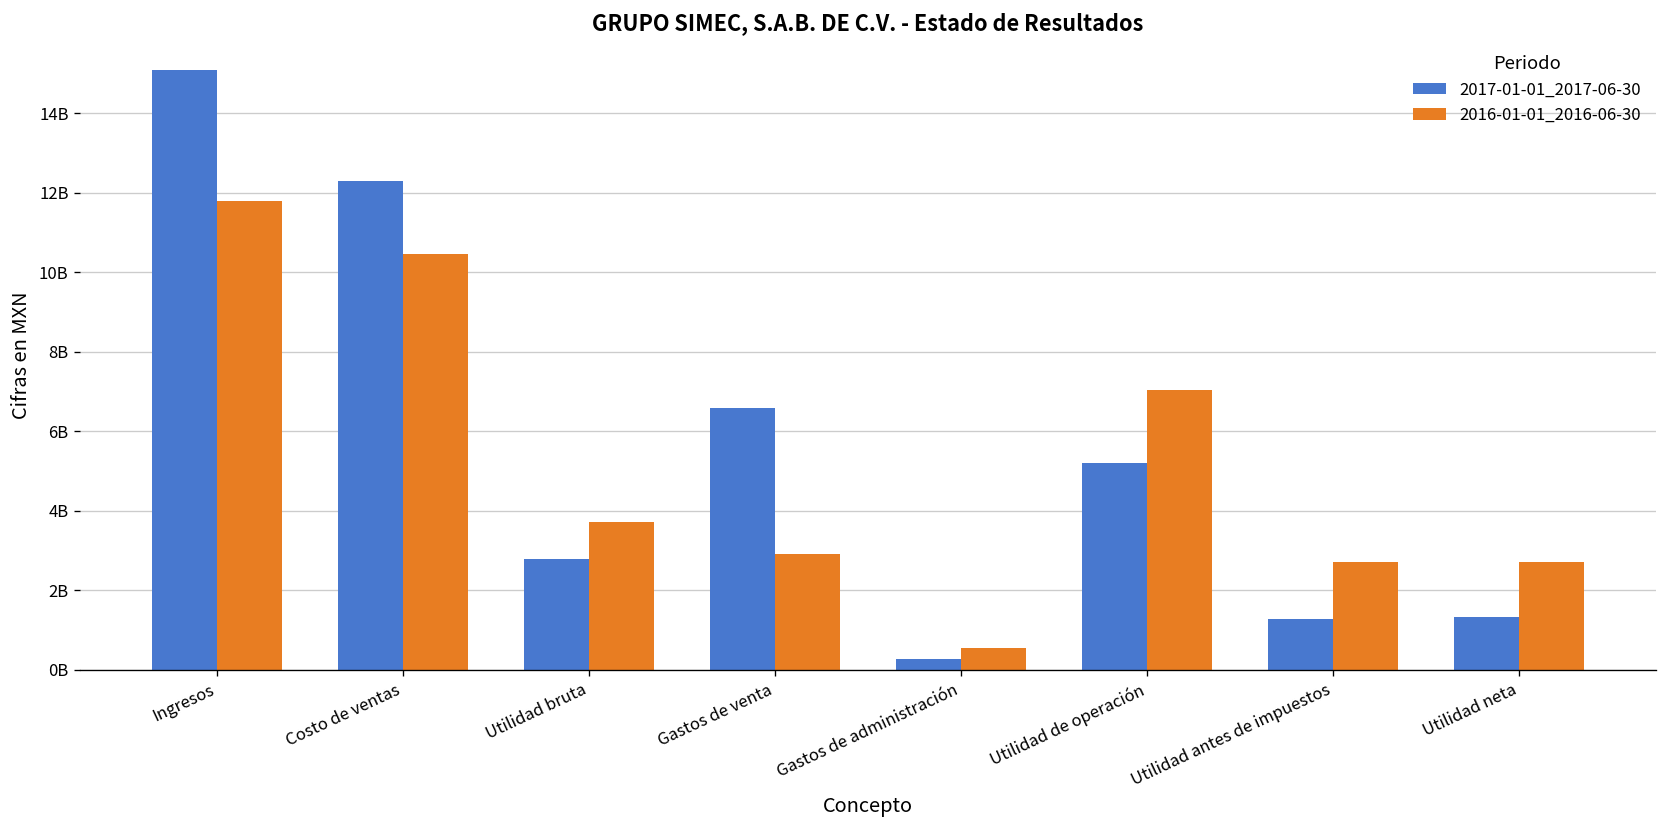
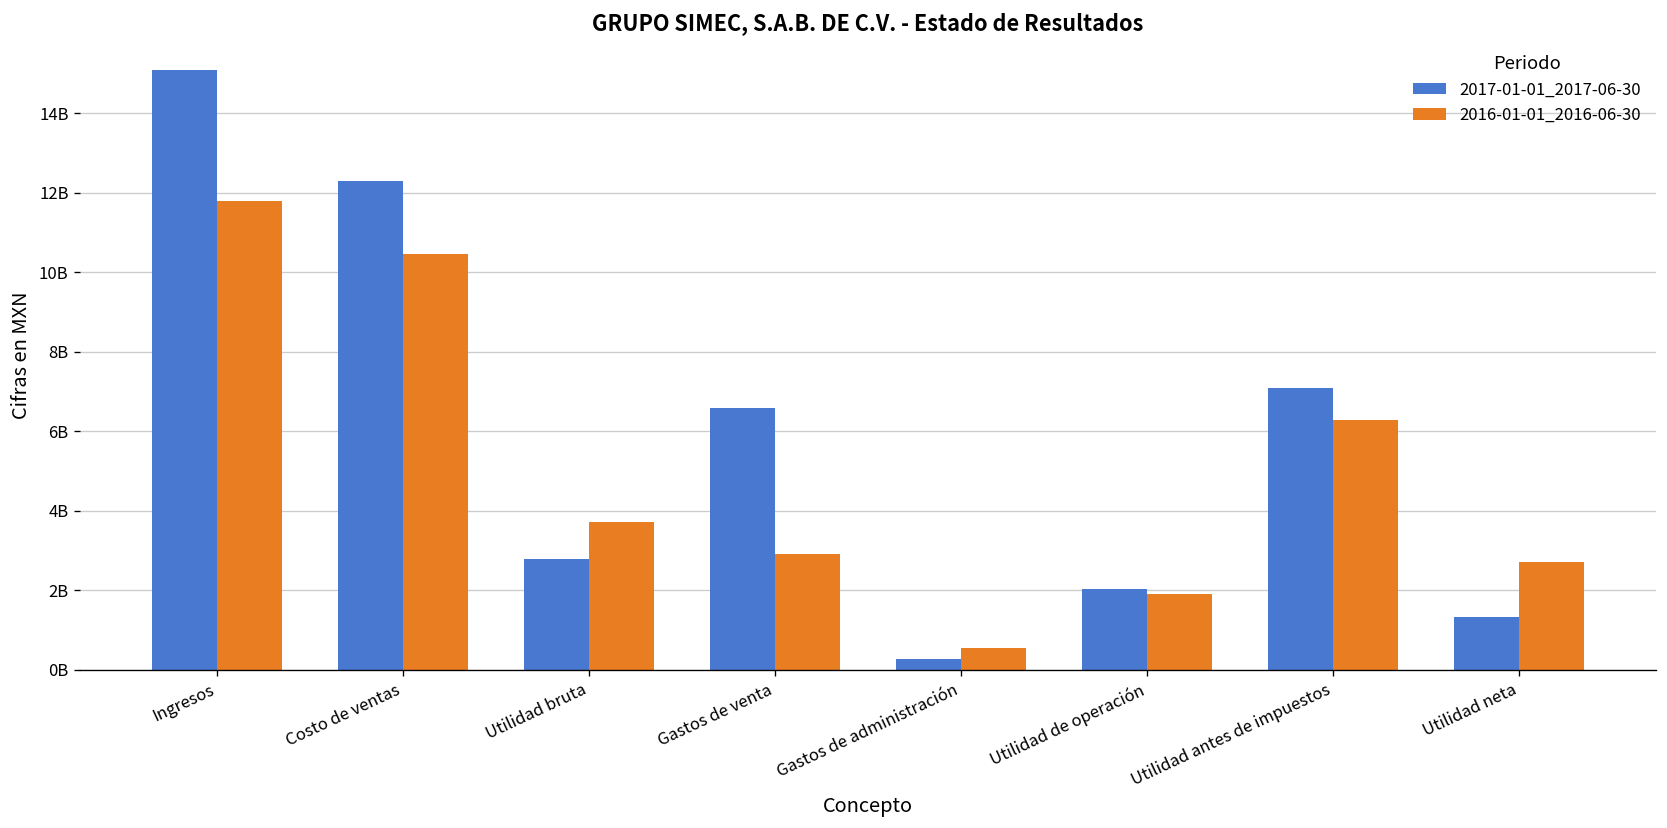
2017-01-01_2017-06-30, Utilidad de operación: 5200000000 -> 2000000000
2016-01-01_2016-06-30, Utilidad de operación: 7000000000 -> 1900000000
2017-01-01_2017-06-30, Utilidad antes de impuestos: 1300000000 -> 7100000000
2016-01-01_2016-06-30, Utilidad antes de impuestos: 2700000000 -> 6300000000
